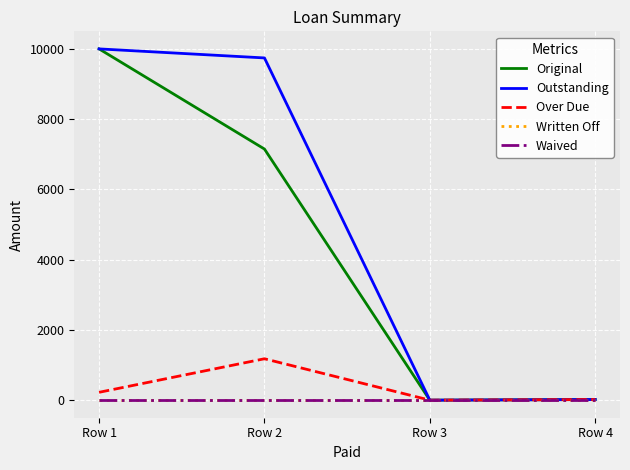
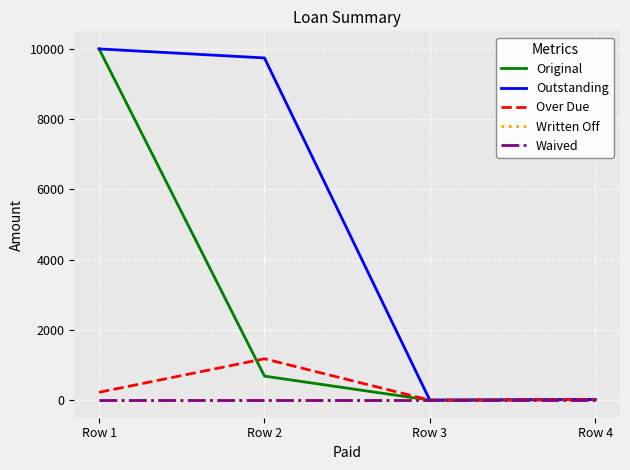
Original, Row 2: 7100 -> 700
